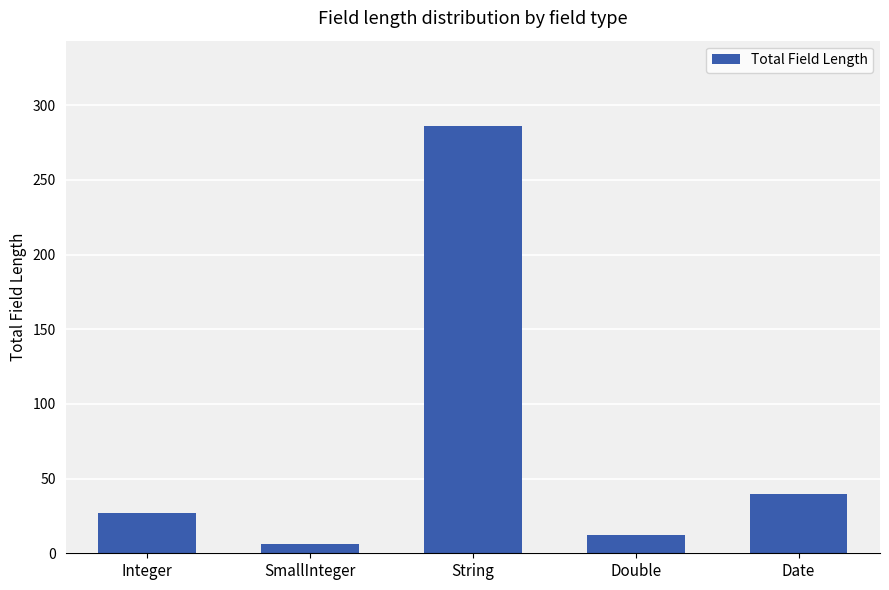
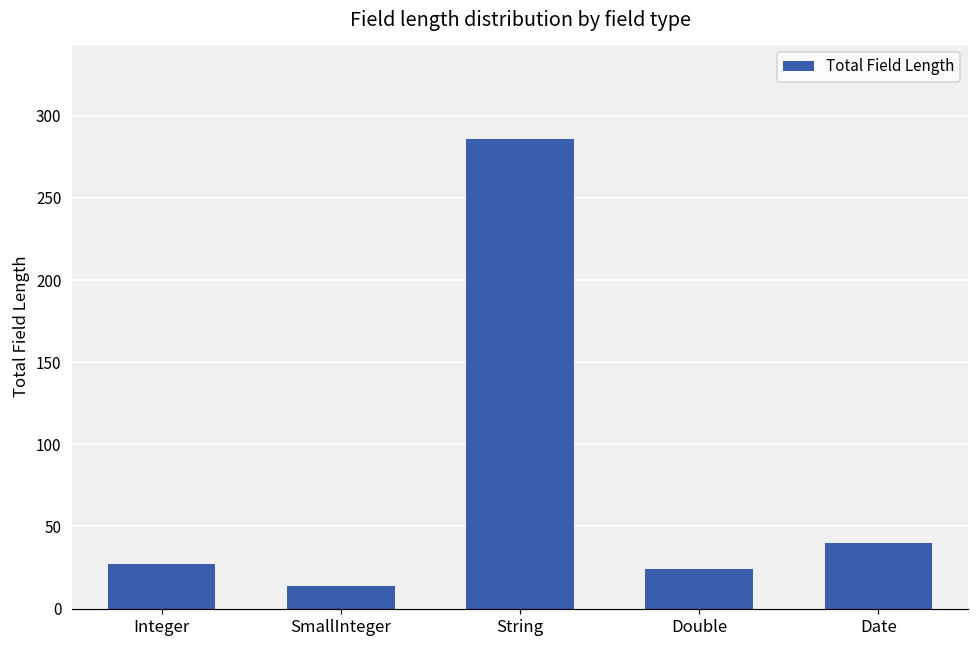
SmallInteger: 6 -> 14
Double: 12 -> 24
